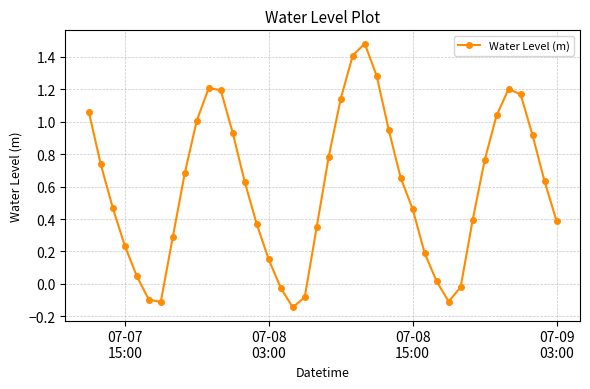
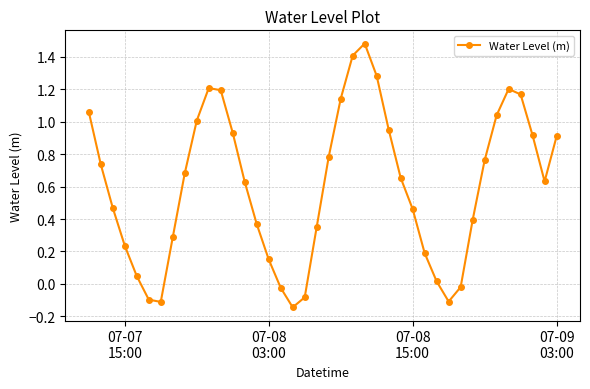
07-09 03:00: 0.39 -> 0.91
